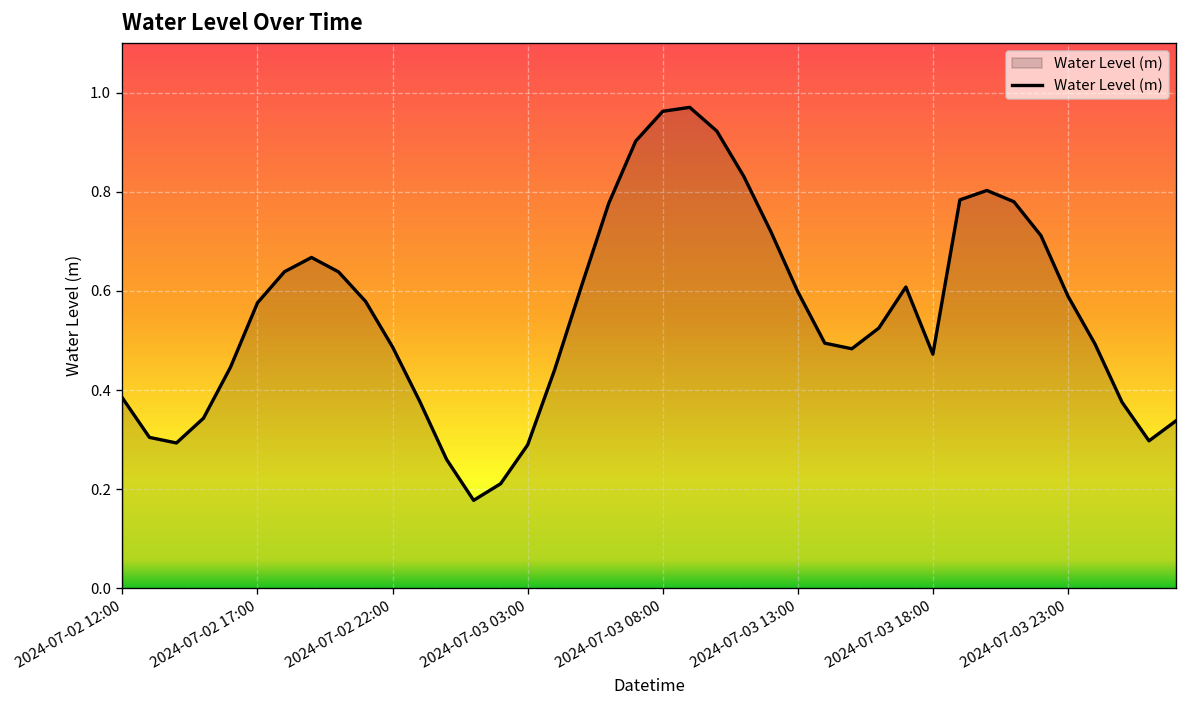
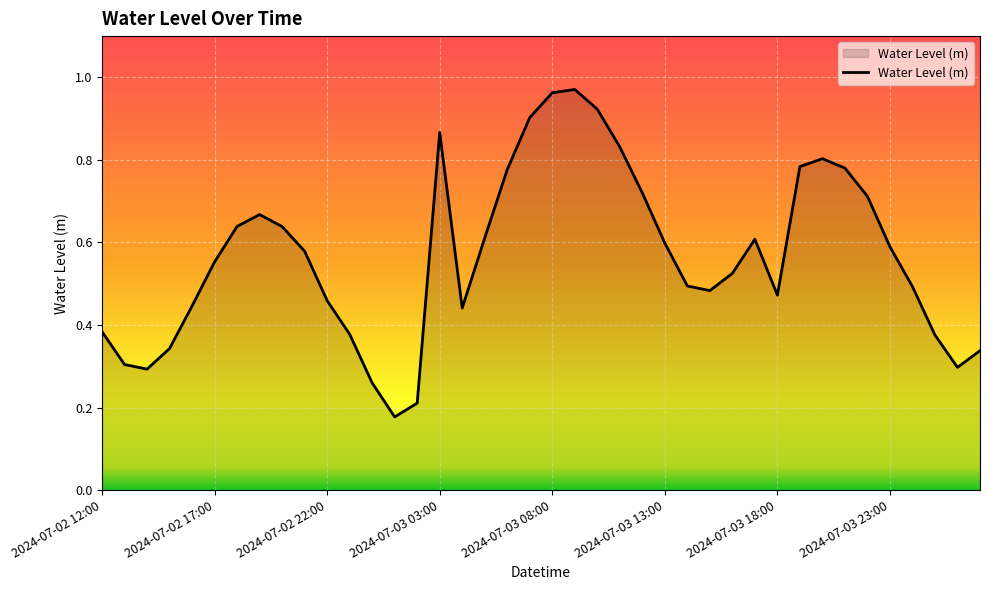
2024-07-02 17:00: 0.58 -> 0.55
2024-07-02 22:00: 0.49 -> 0.46
2024-07-03 03:00: 0.29 -> 0.87
